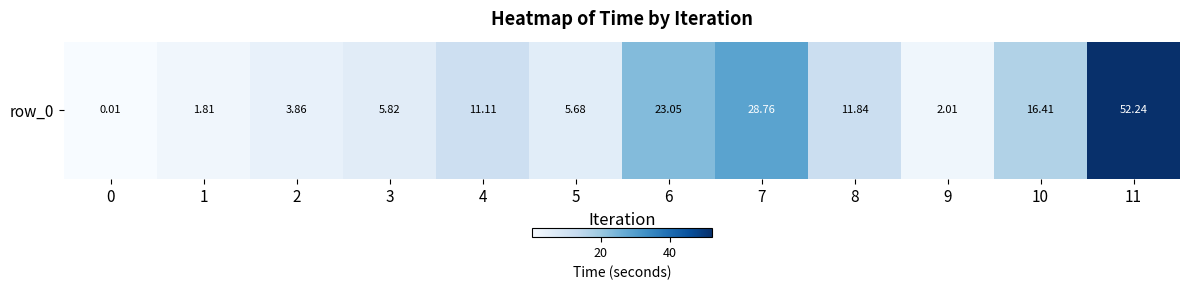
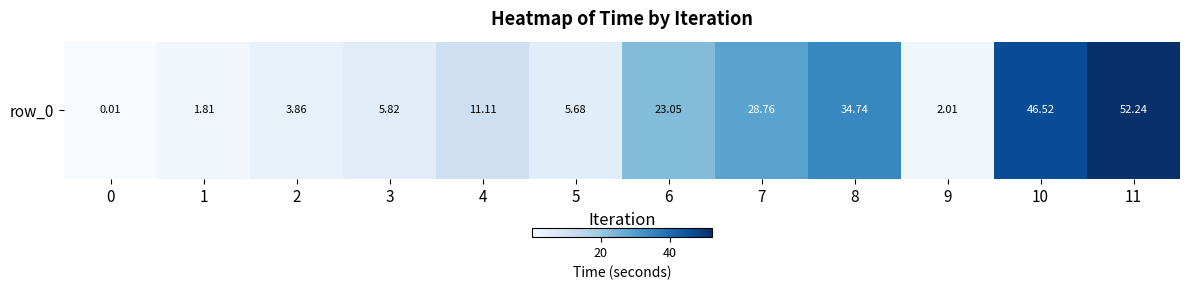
row_0, 8: 11.84 -> 34.74
row_0, 10: 16.41 -> 46.52
